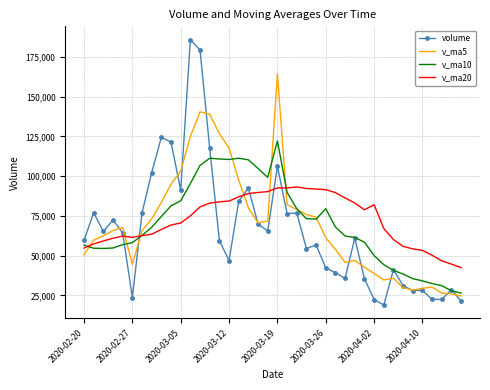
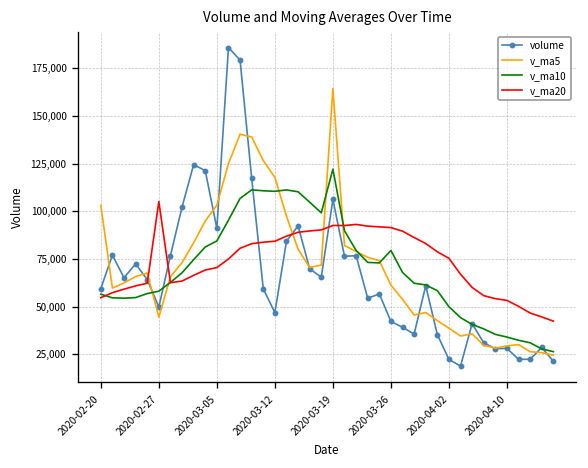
v_ma5, 2020-02-20: 51,000 -> 103,000
volume, 2020-02-27: 24,000 -> 50,000
v_ma20, 2020-02-27: 61,000 -> 105,000
v_ma20, 2020-04-02: 82,000 -> 75,000
